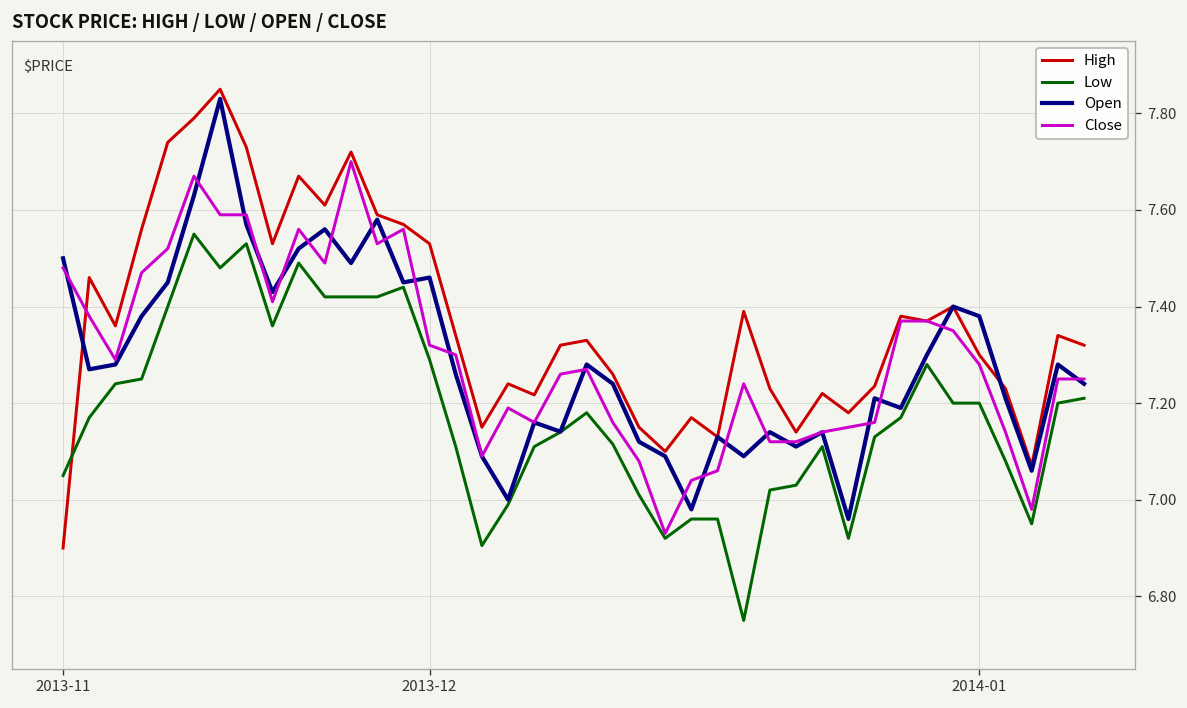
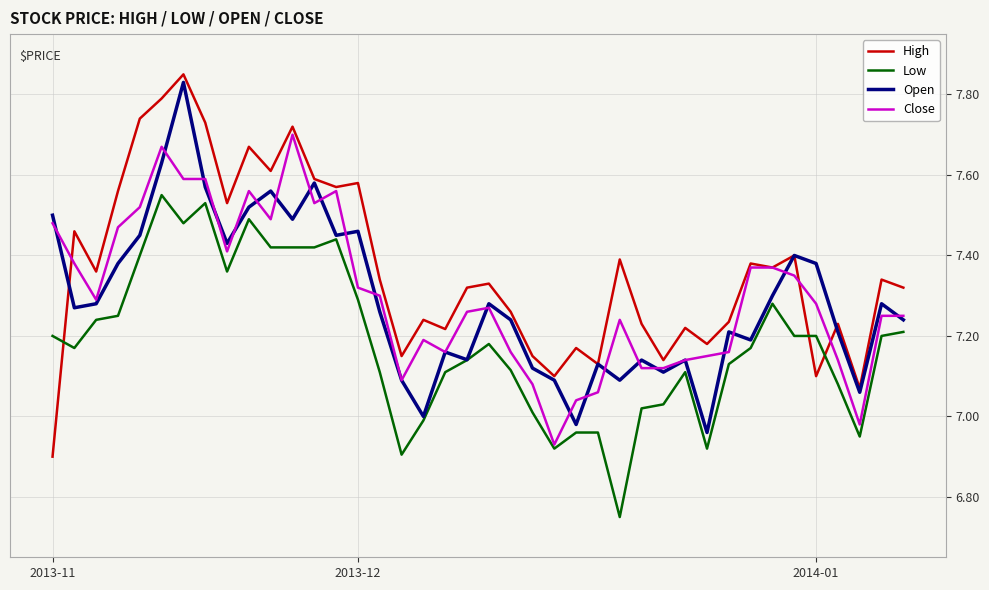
Low, 2013-11: 7.05 -> 7.20
High, 2013-12: 7.53 -> 7.58
High, 2014-01: 7.3 -> 7.1
